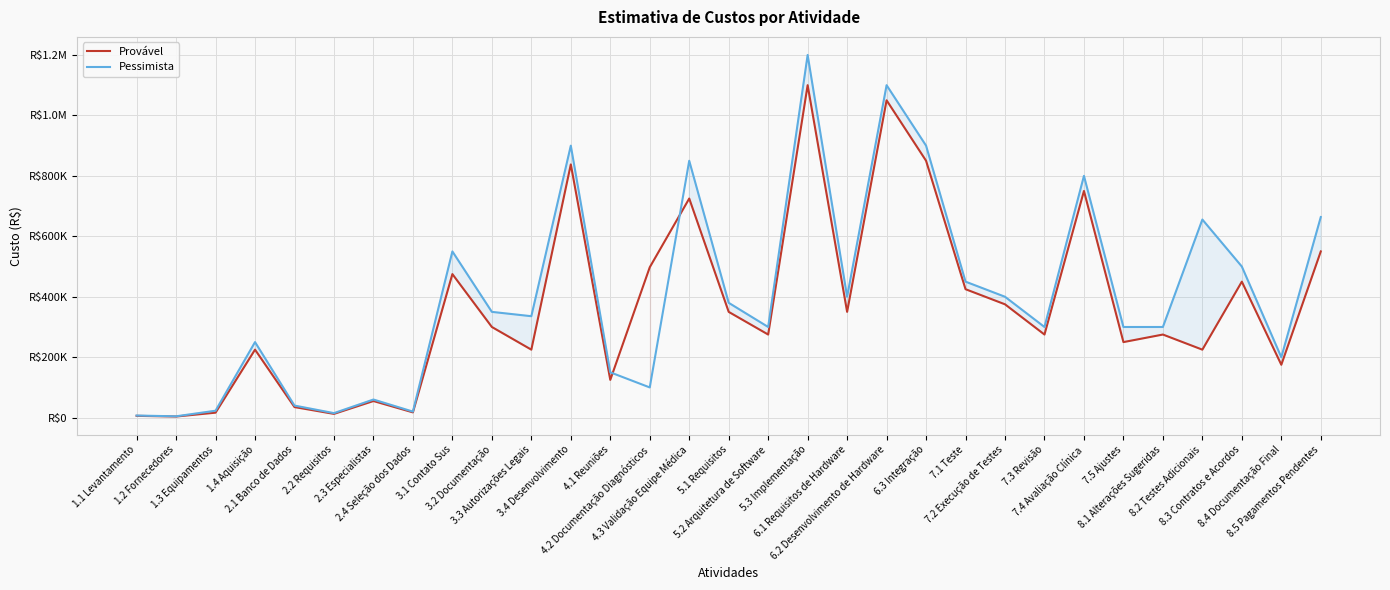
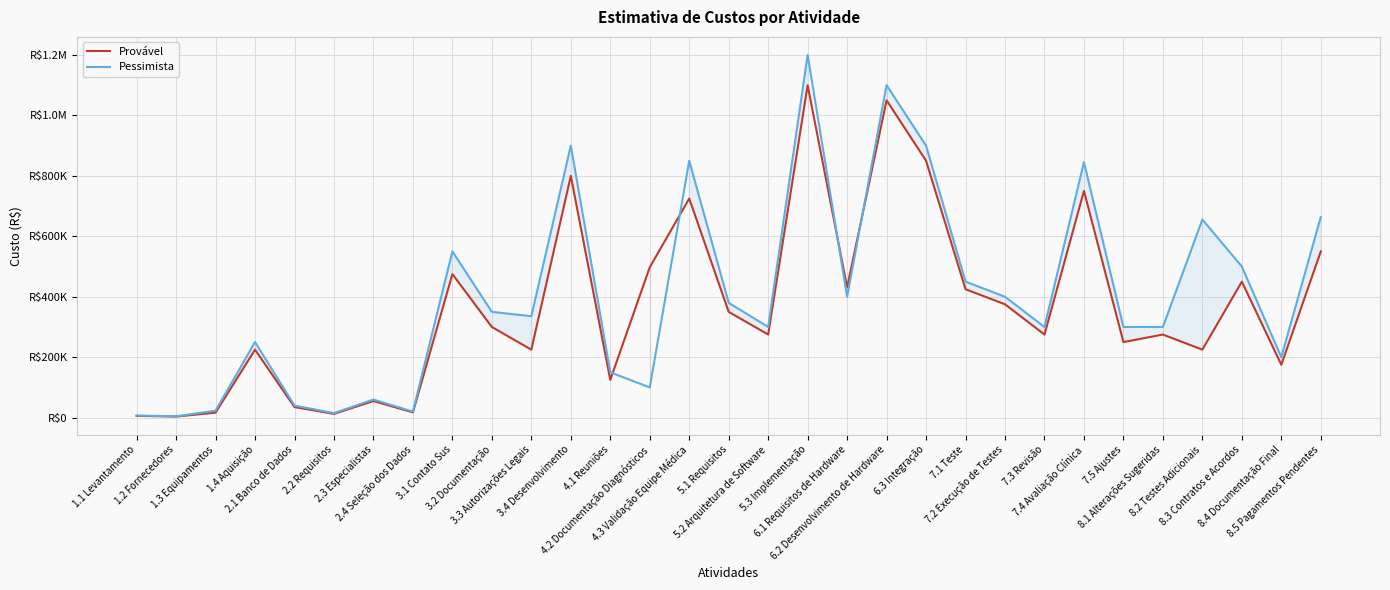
Provável, 3.4 Desenvolvimento: R$840000 -> R$800000
Provável, 6.1 Requisitos de Hardware: R$350000 -> R$430000
Pessimista, 7.4 Avaliação Clínica: R$800000 -> R$850000
